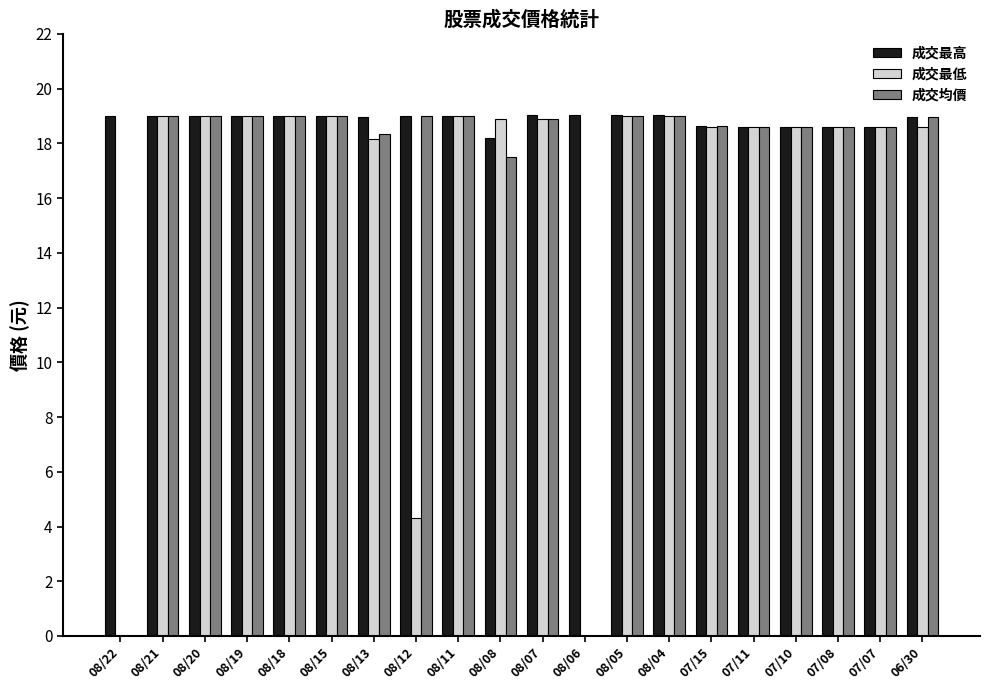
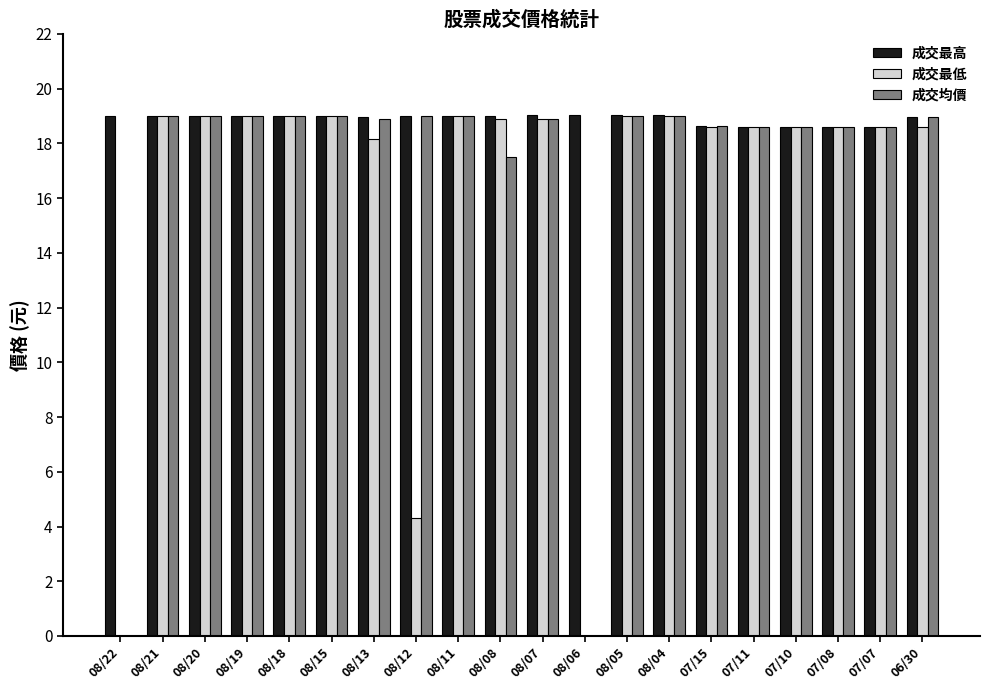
成交均價, 08/13: 18.4 -> 18.9
成交最高, 08/08: 18.2 -> 19.0
